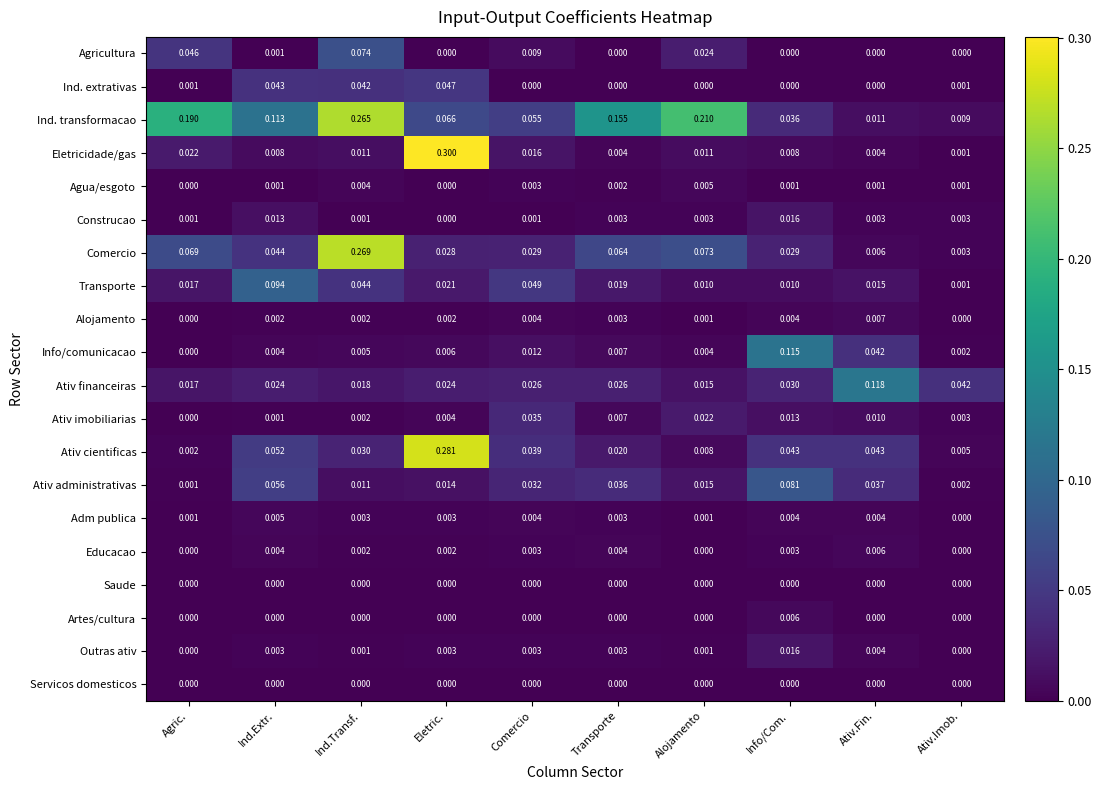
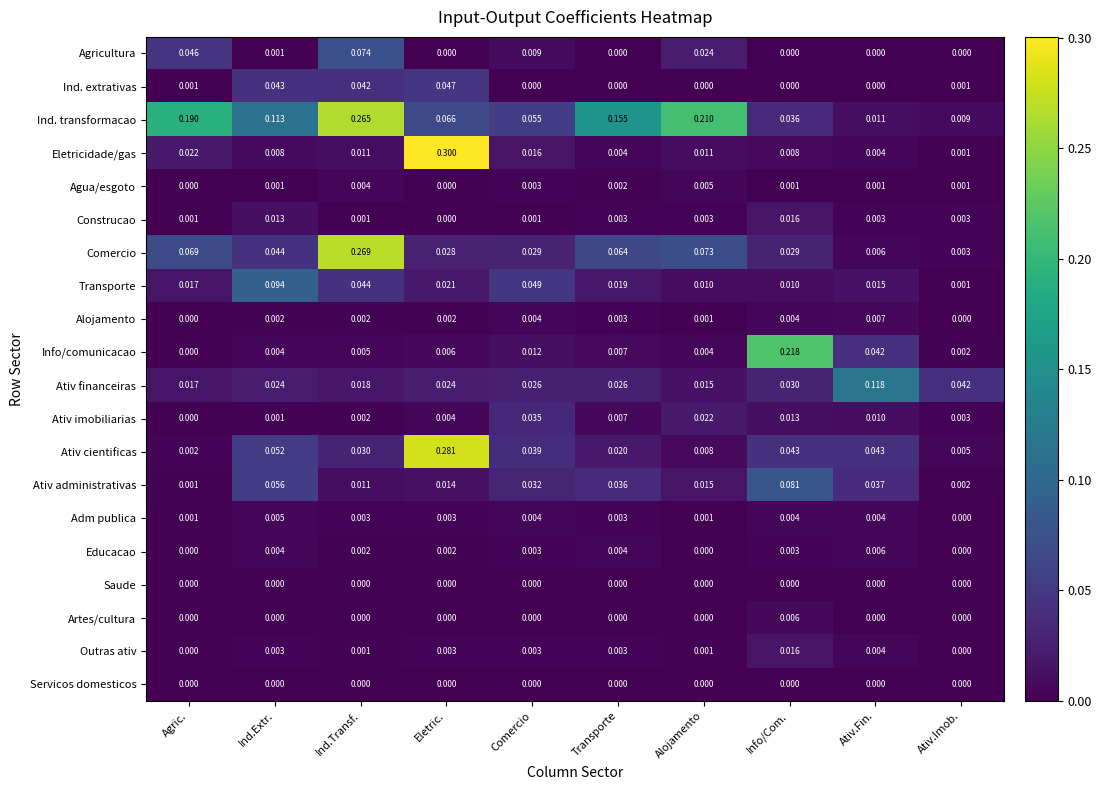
Info/comunicacao, Info/Com.: 0.115 -> 0.218
